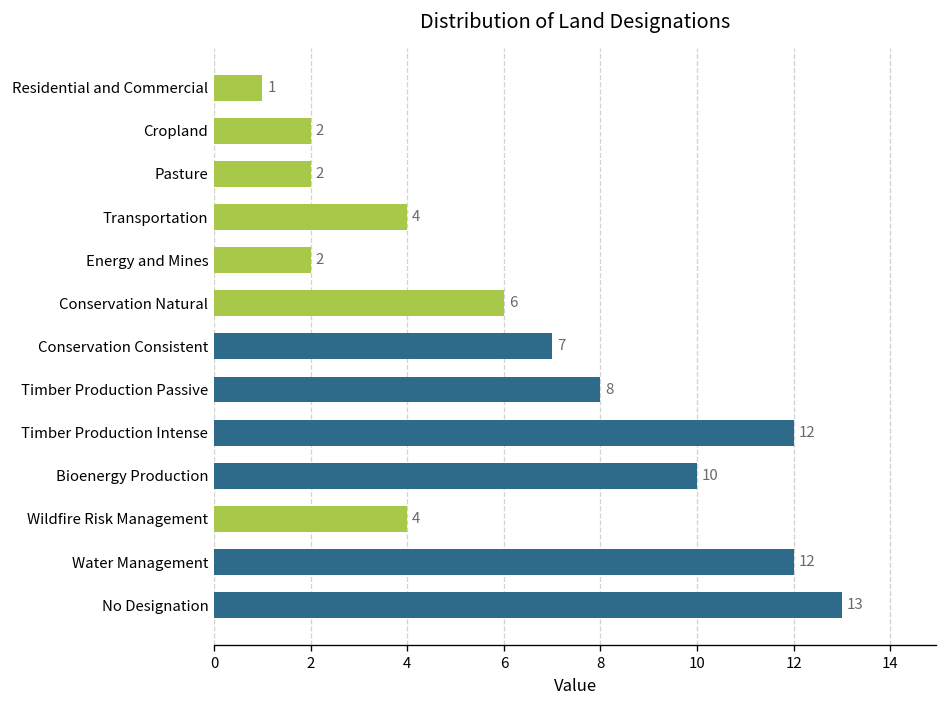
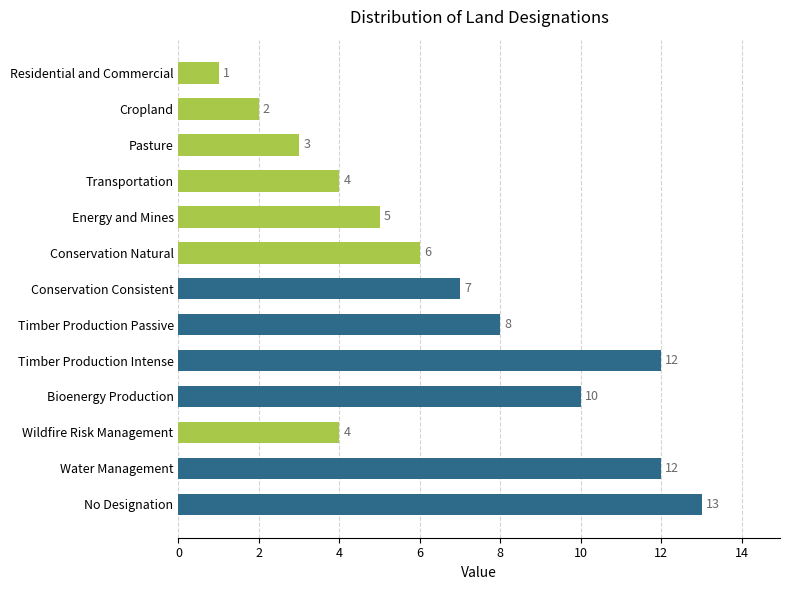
Pasture: 2 -> 3
Energy and Mines: 2 -> 5
